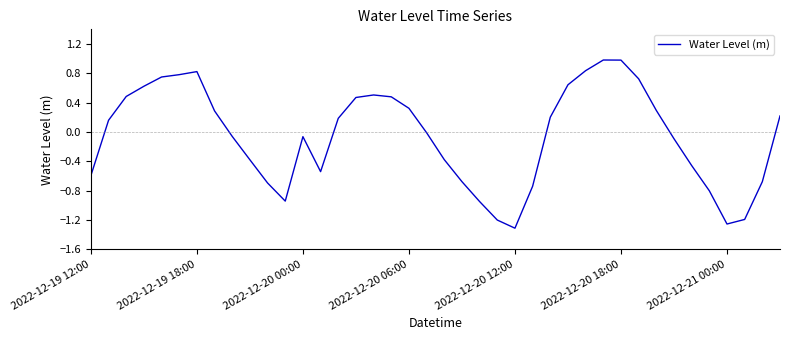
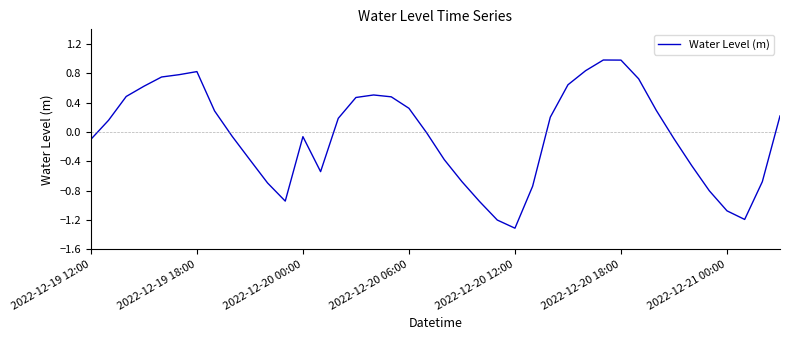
2022-12-19 12:00: -0.6 -> -0.1
2022-12-21 00:00: -1.3 -> -1.1
